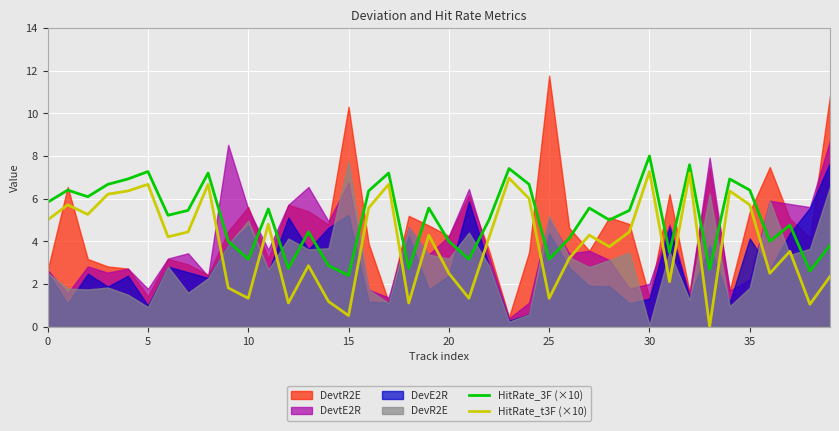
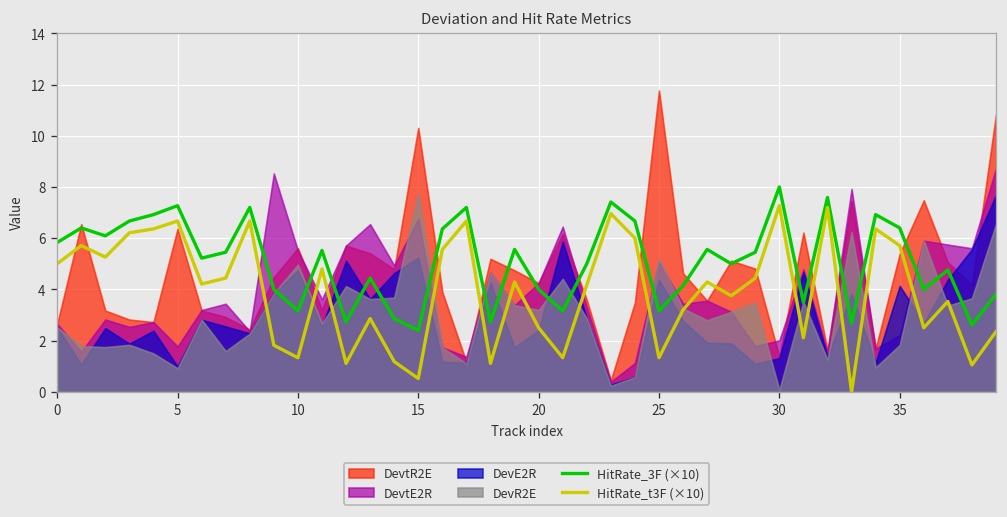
DevtR2E, 5: 1.4 -> 6.4
